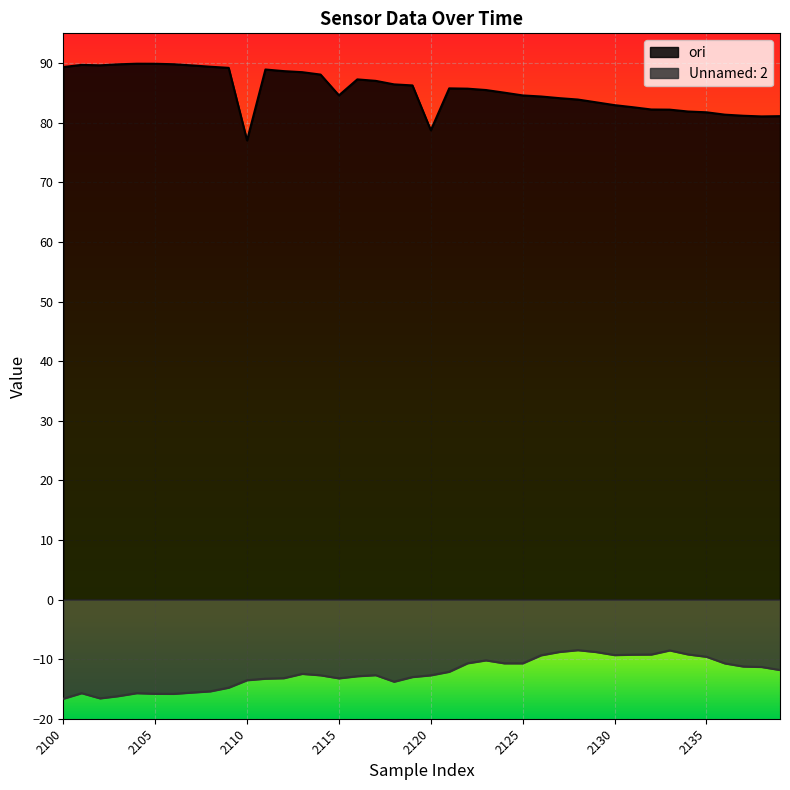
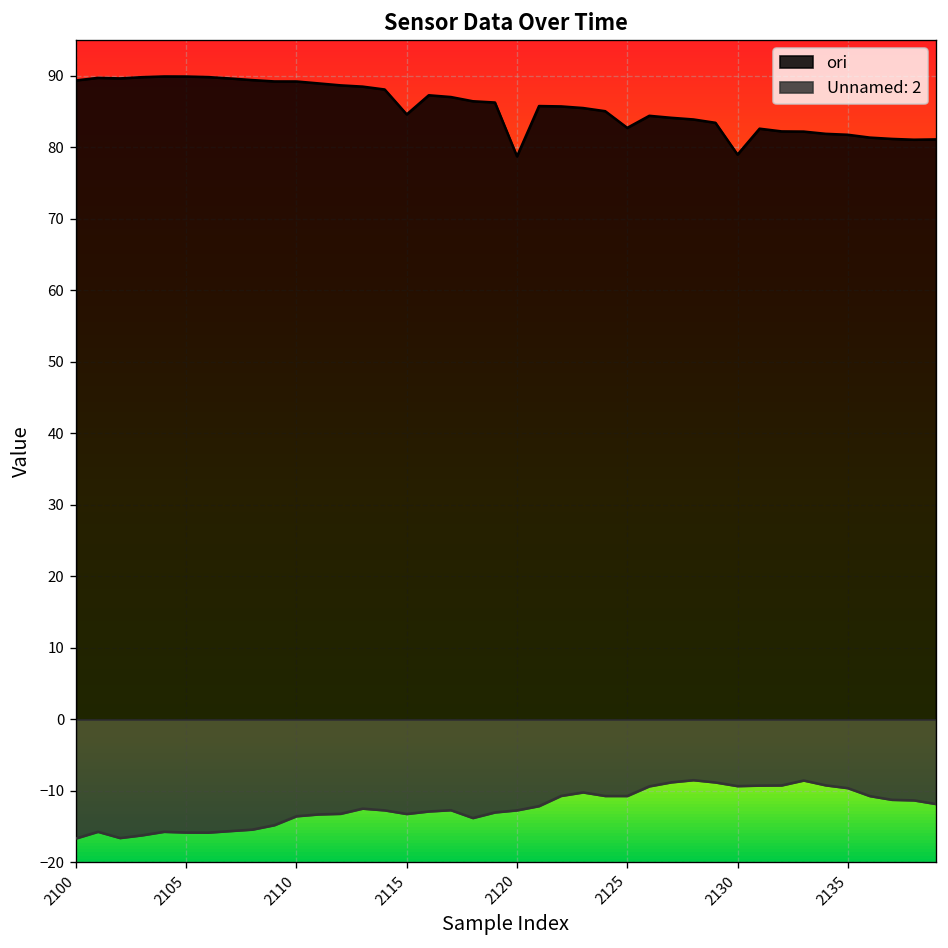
ori, 2110: 77 -> 89
ori, 2125: 85 -> 83
ori, 2130: 83 -> 79
